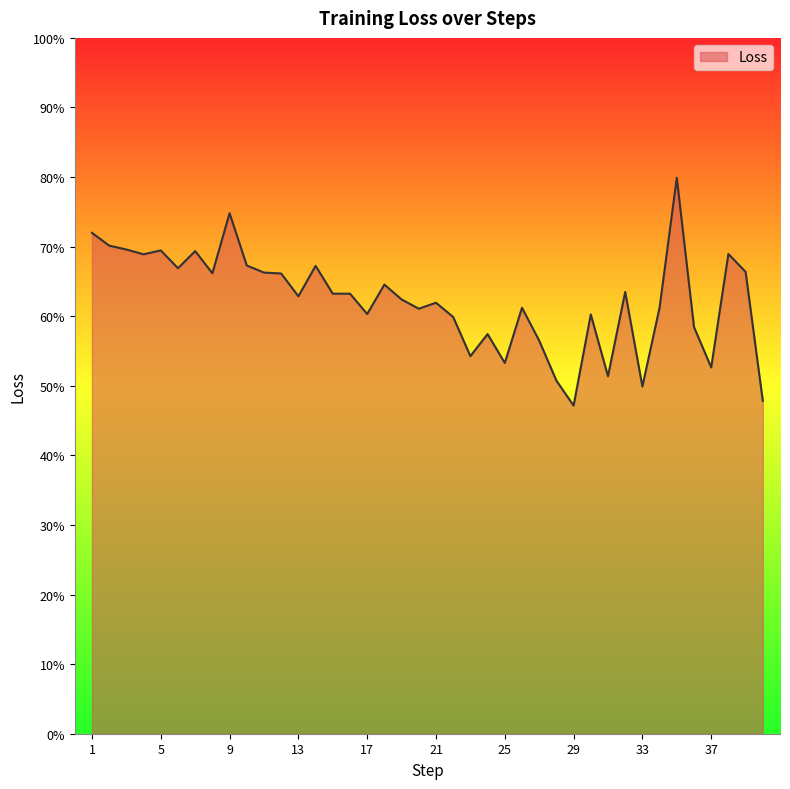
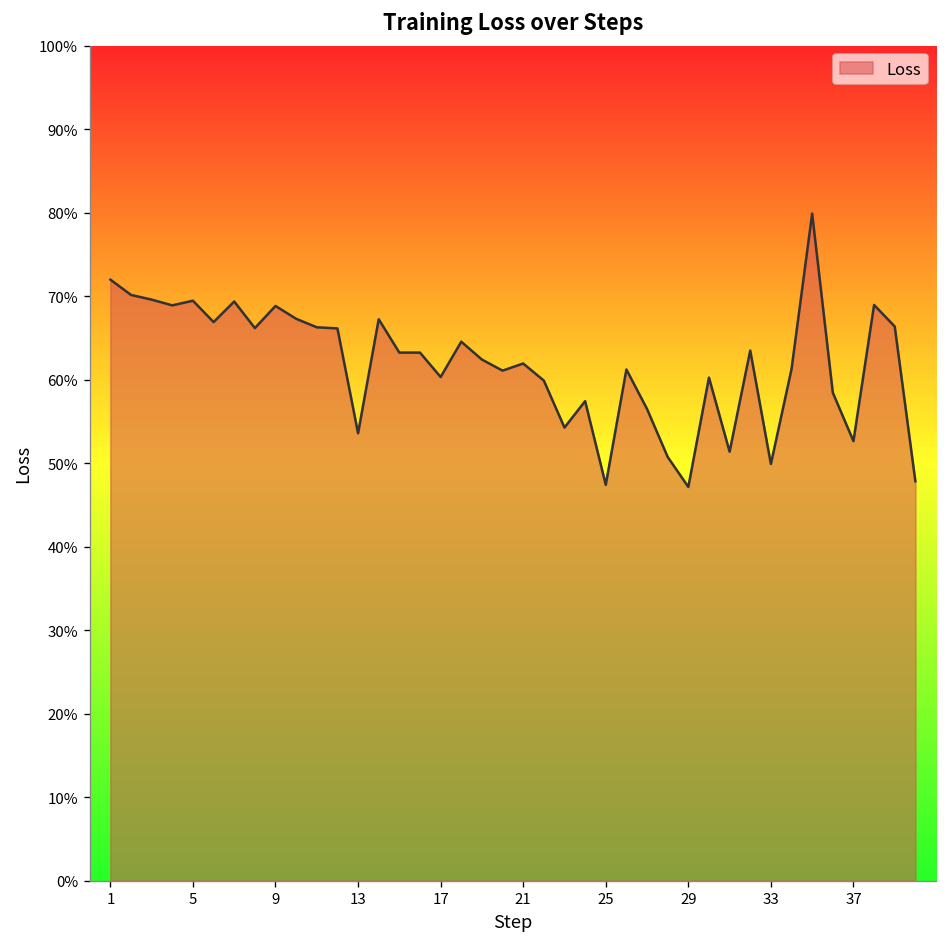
9: 75% -> 69%
13: 63% -> 54%
25: 53% -> 47%
